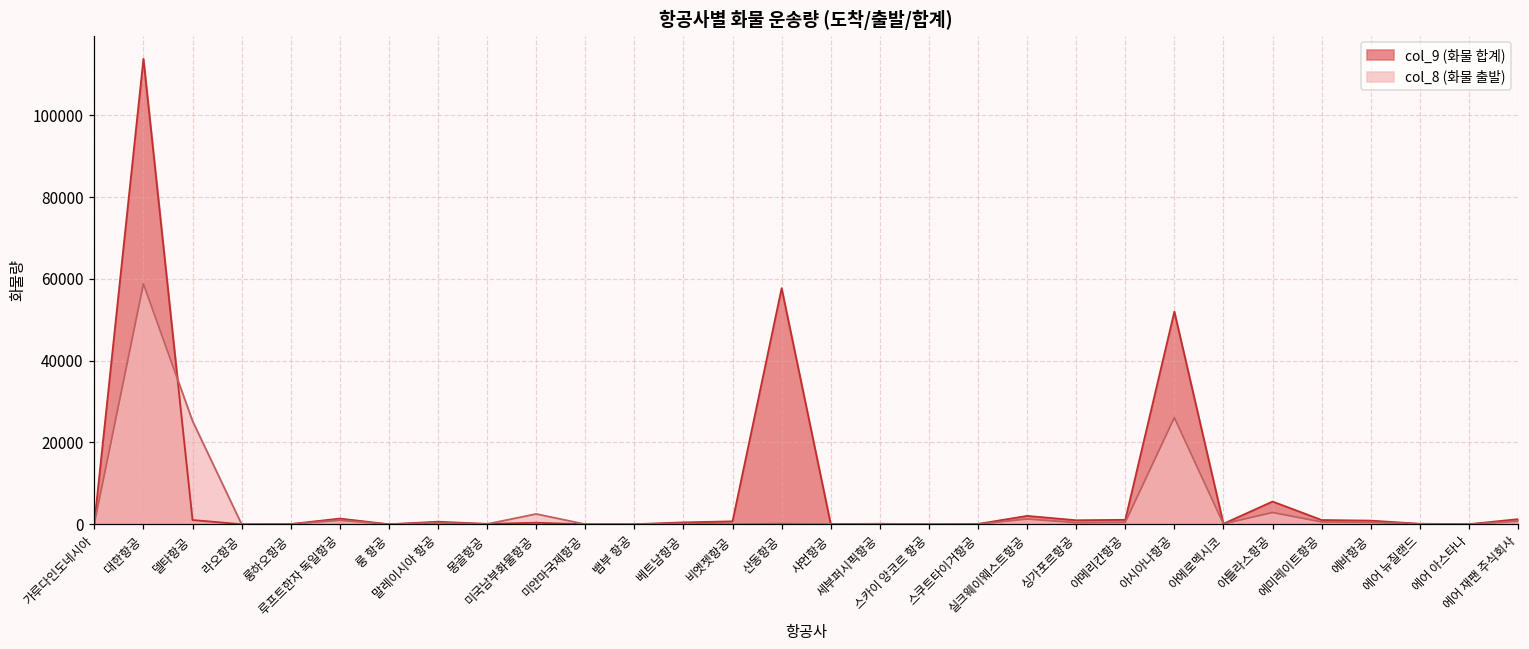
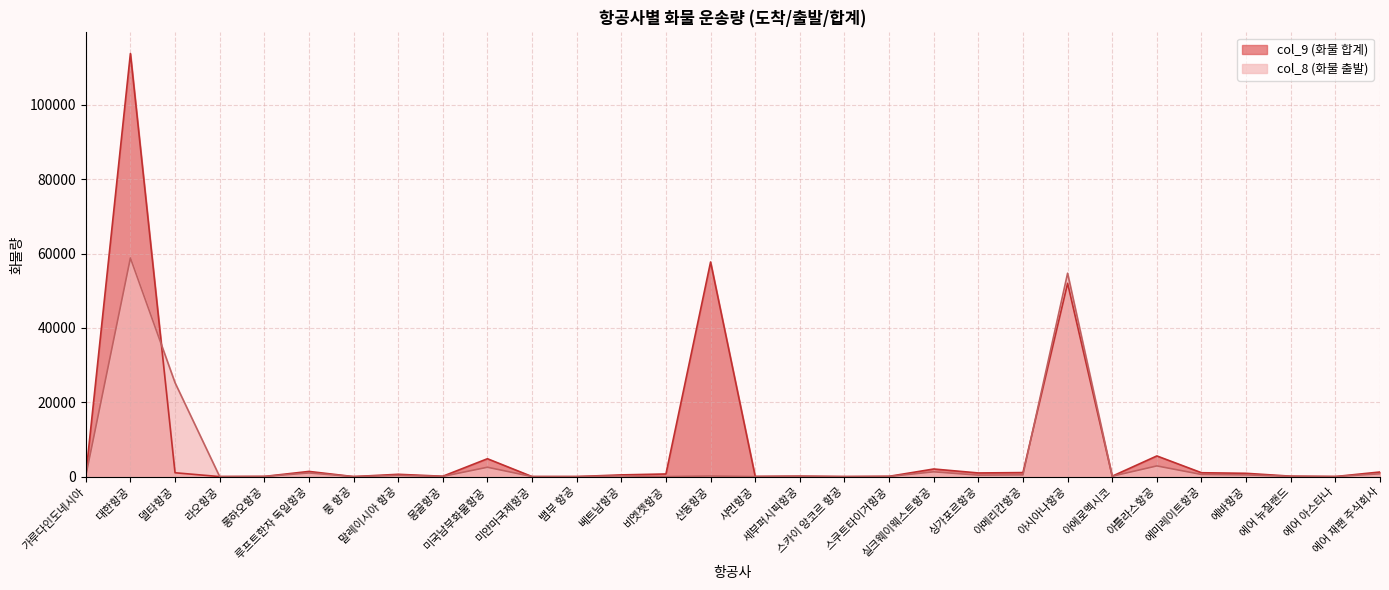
col_9 (화물 합계), 미국남부화물항공: 0 -> 5000
col_8 (화물 출발), 아시아나항공: 26000 -> 55000
